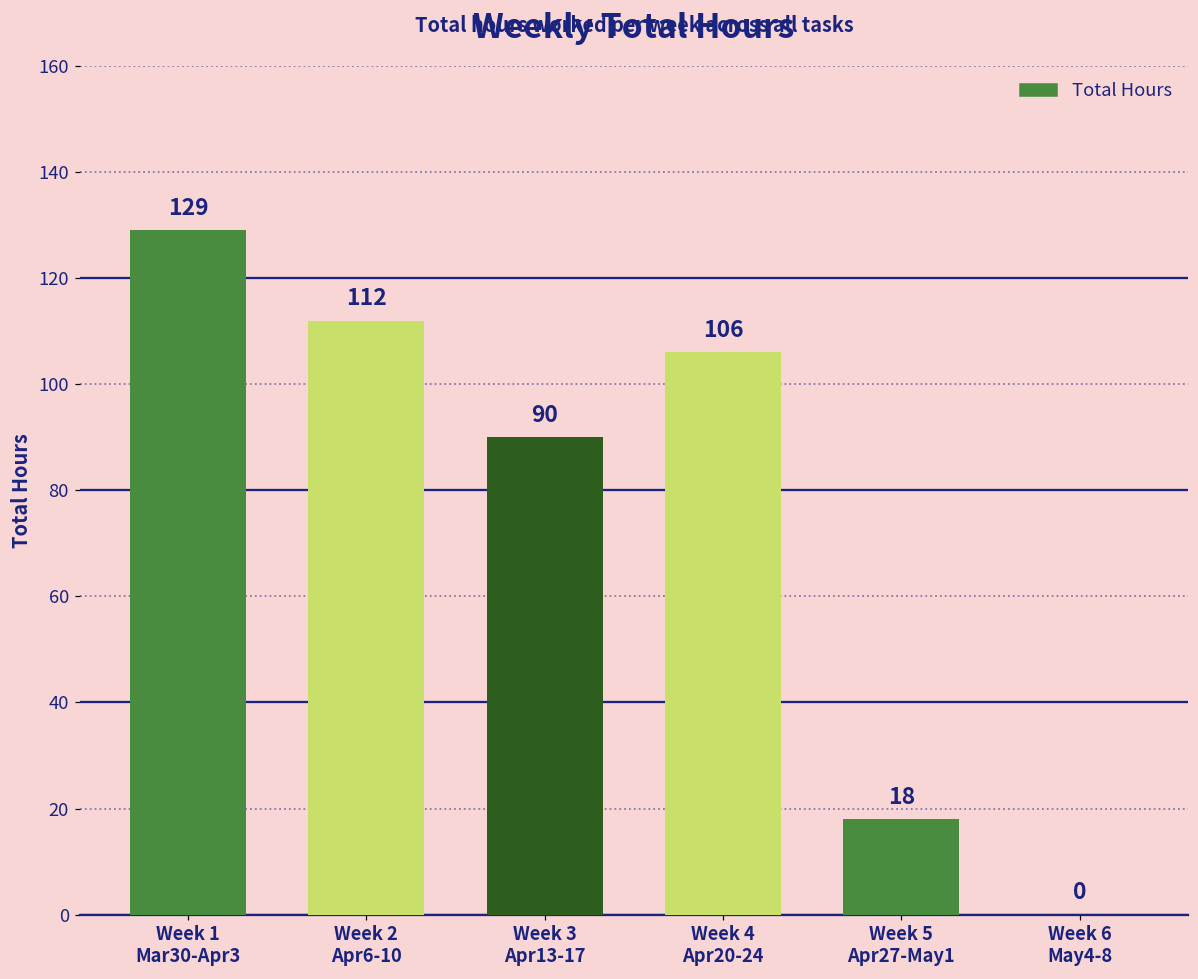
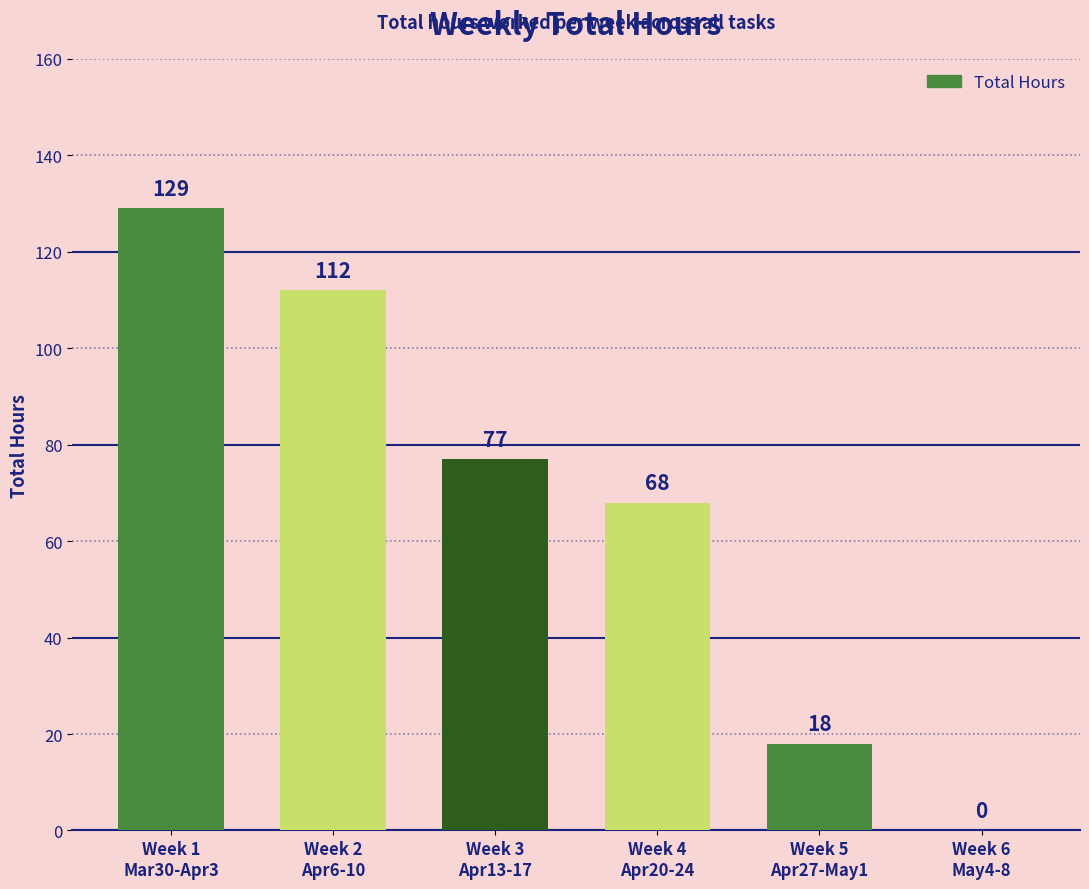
Week 3 Apr13-17: 90 -> 77
Week 4 Apr20-24: 106 -> 68
